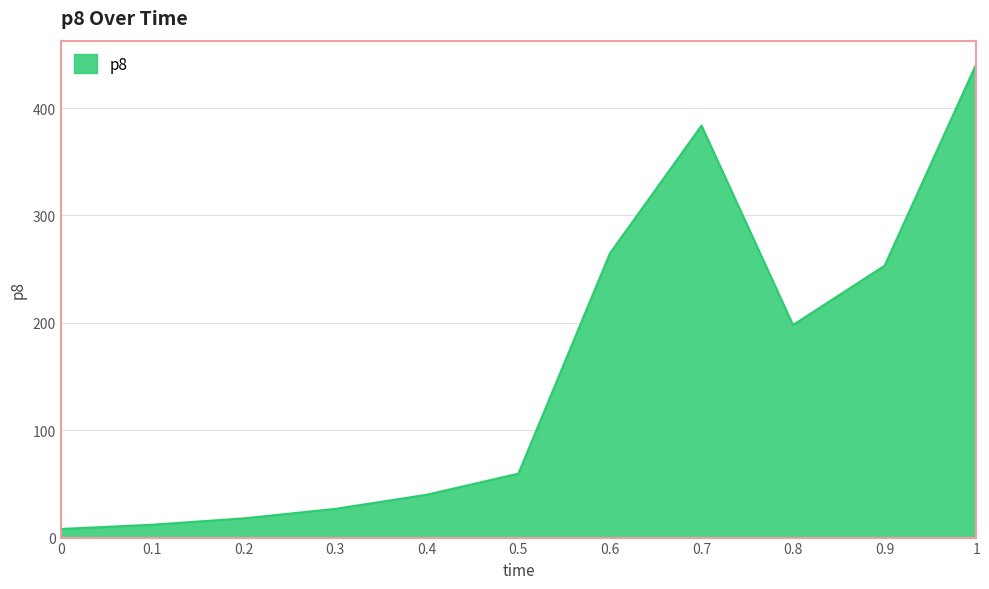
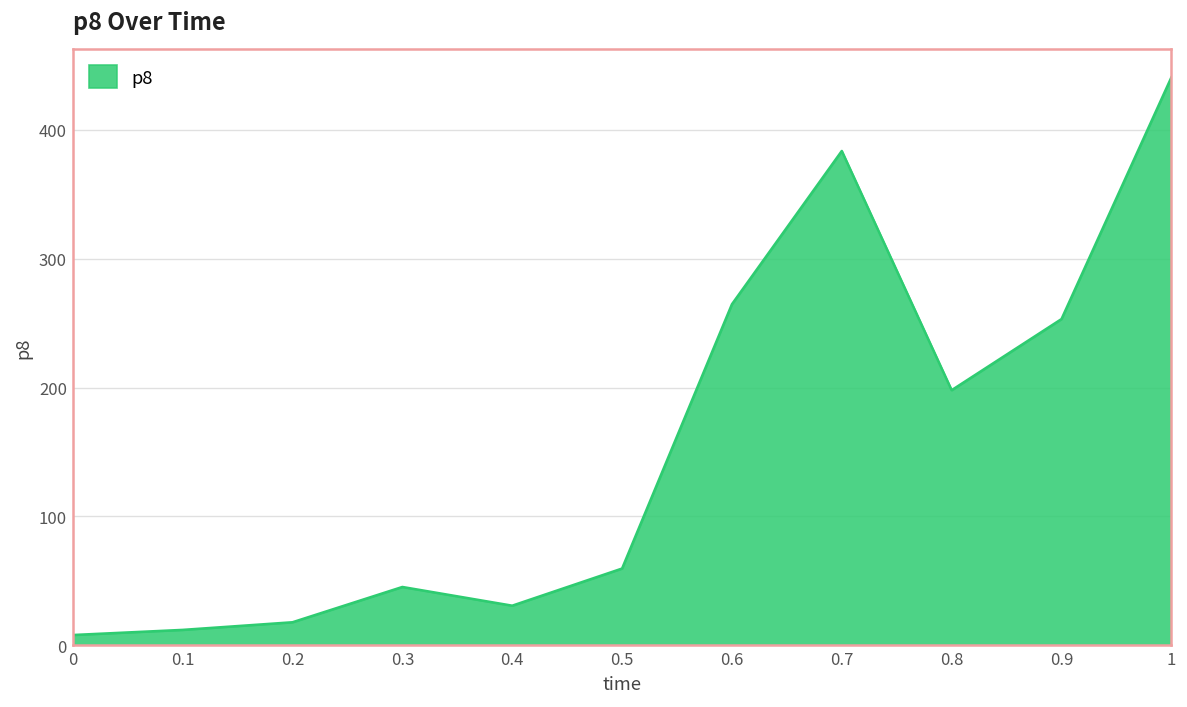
0.3: 27 -> 45
0.4: 40 -> 31
